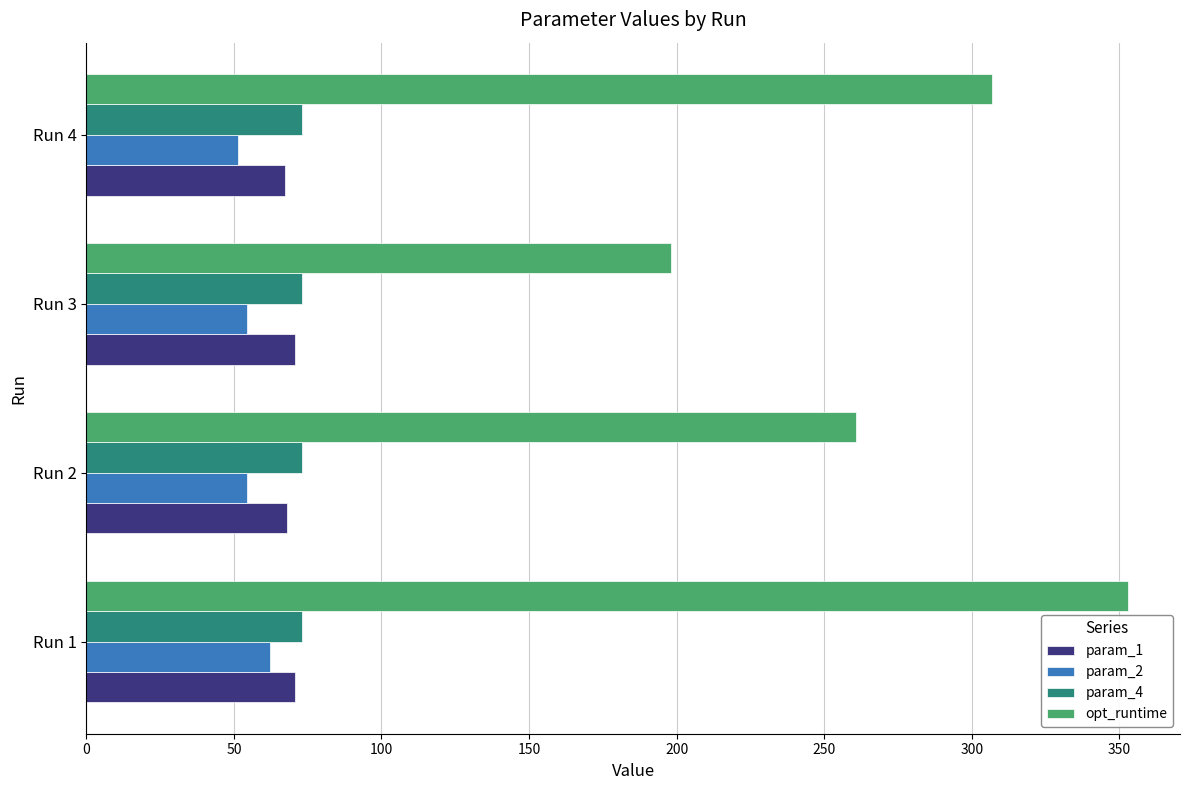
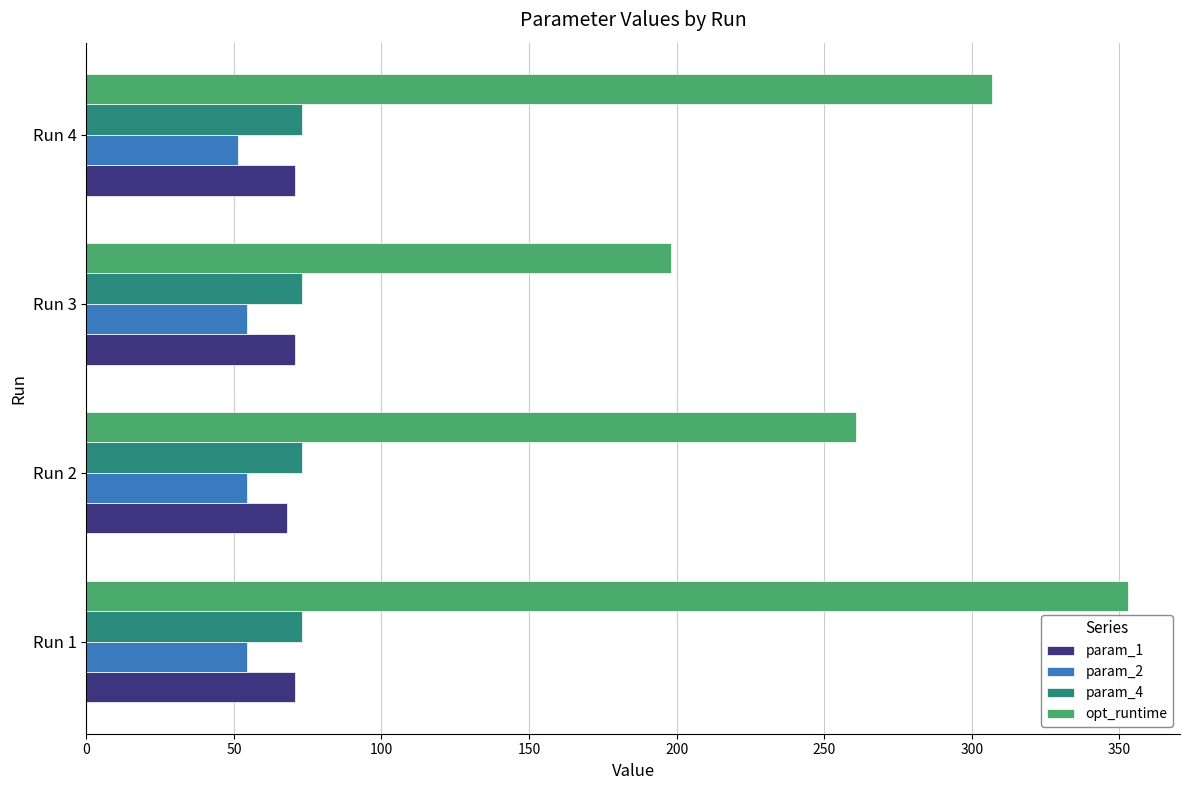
param_1, Run 4: 67 -> 71
param_2, Run 1: 62 -> 54
